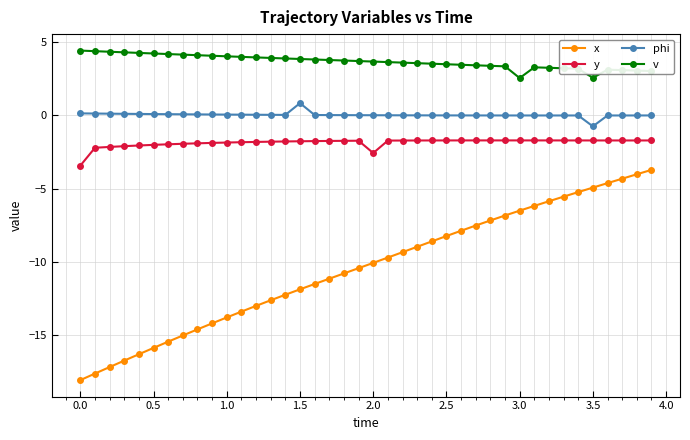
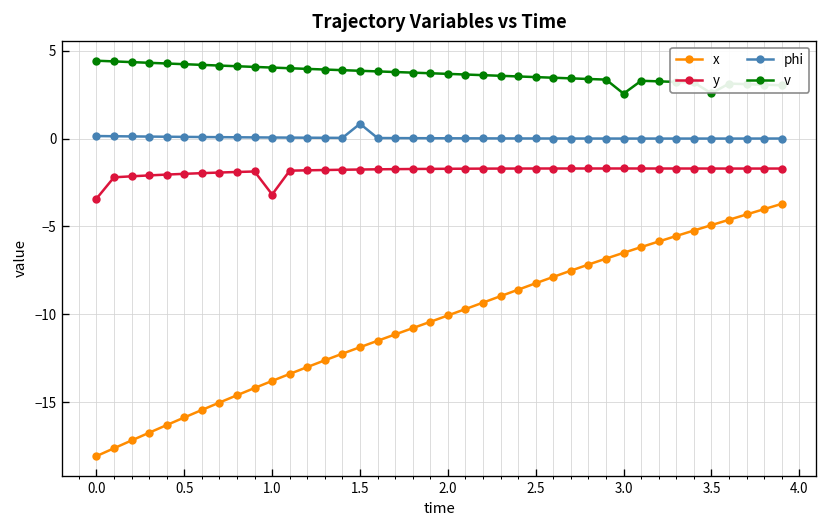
y, 1.0: -1.9 -> -3.2
y, 2.0: -2.6 -> -1.7
phi, 3.5: -0.7 -> 0.0
